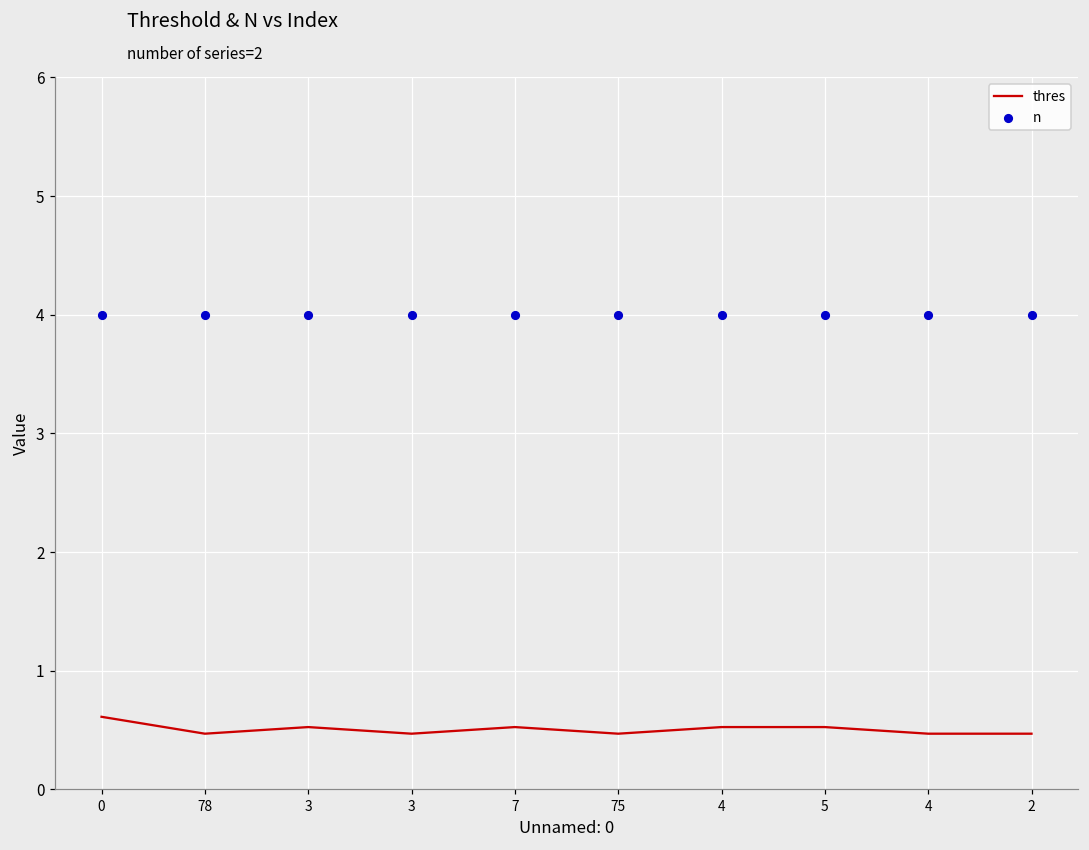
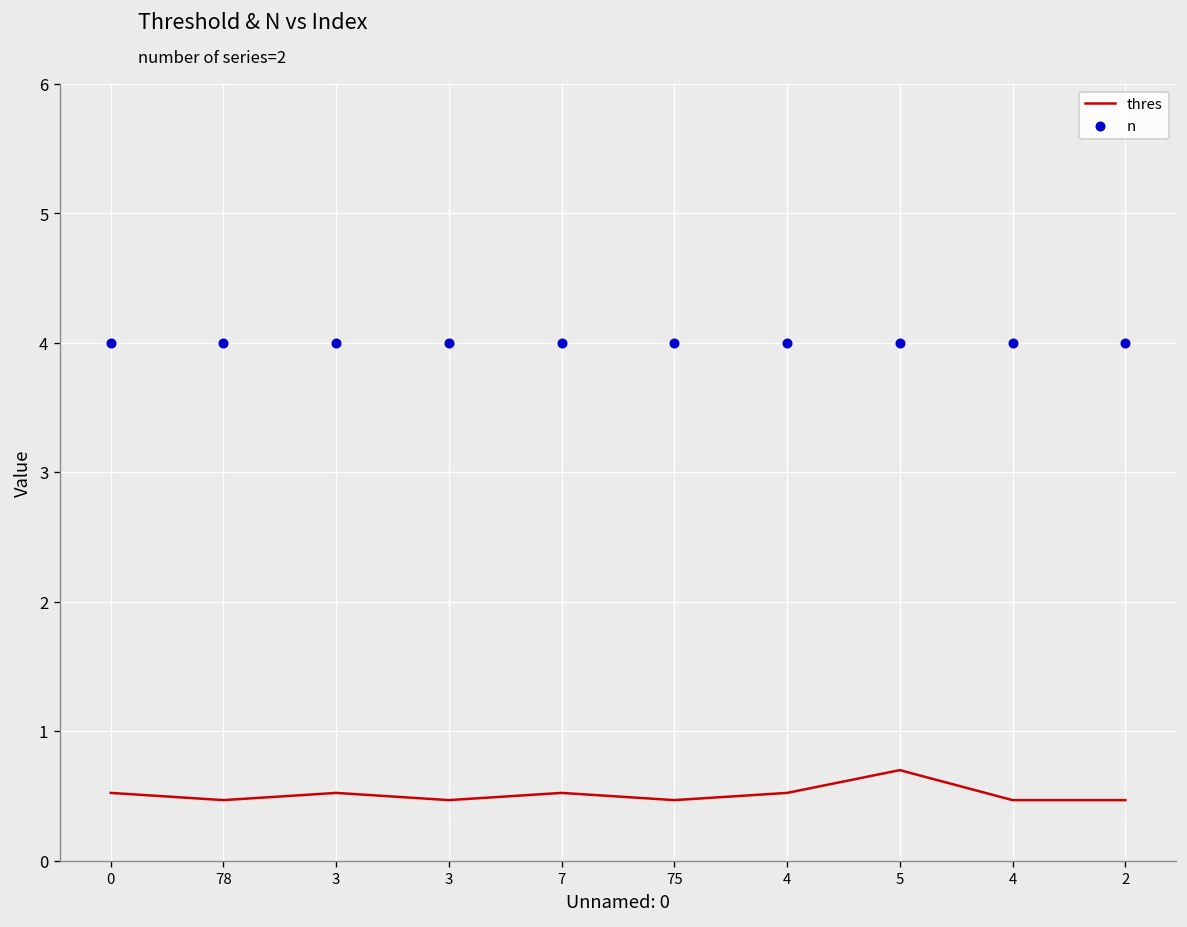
thres, 0: 0.61 -> 0.52
thres, 5: 0.52 -> 0.70
